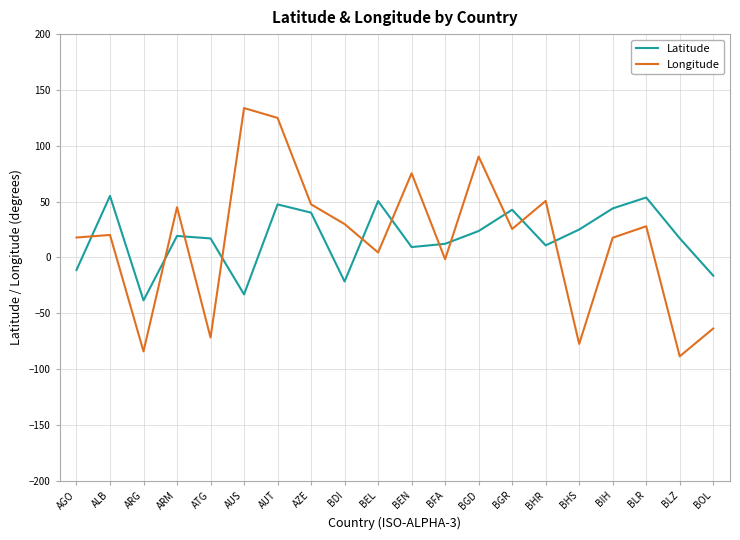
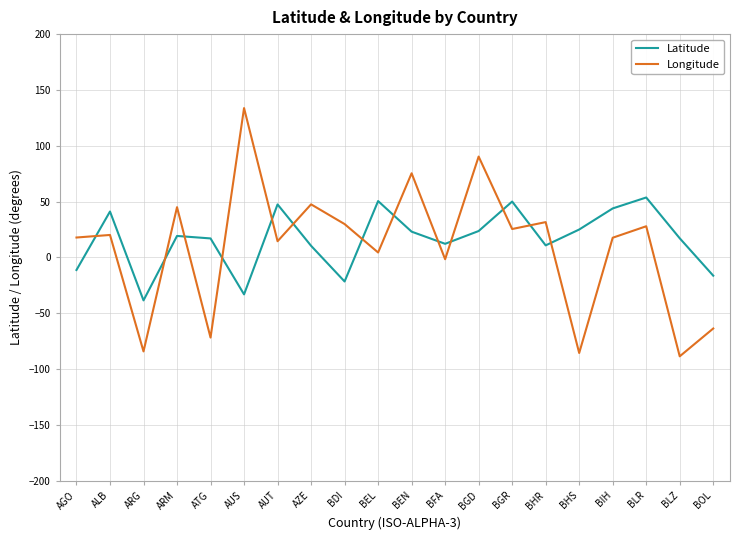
Latitude, ALB: 55 -> 41
Longitude, AUT: 125 -> 15
Latitude, AZE: 40 -> 10
Latitude, BEN: 9 -> 23
Latitude, BGR: 43 -> 50
Longitude, BHR: 51 -> 32
Longitude, BHS: -77 -> -86
